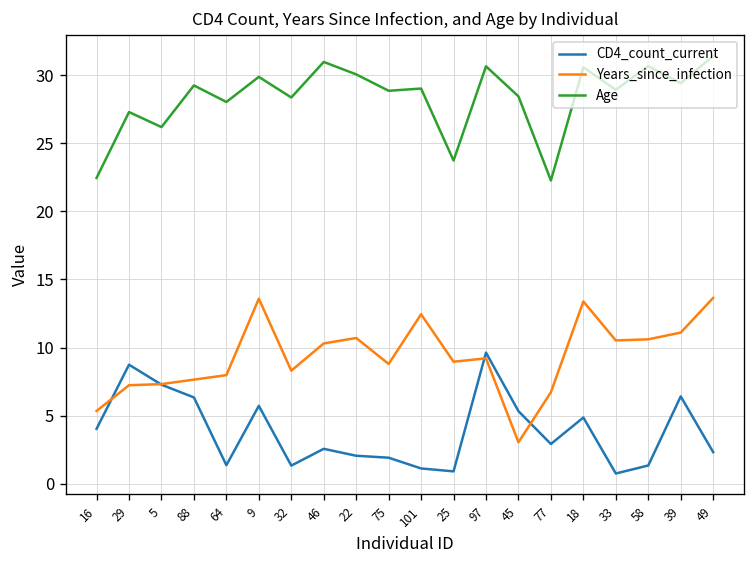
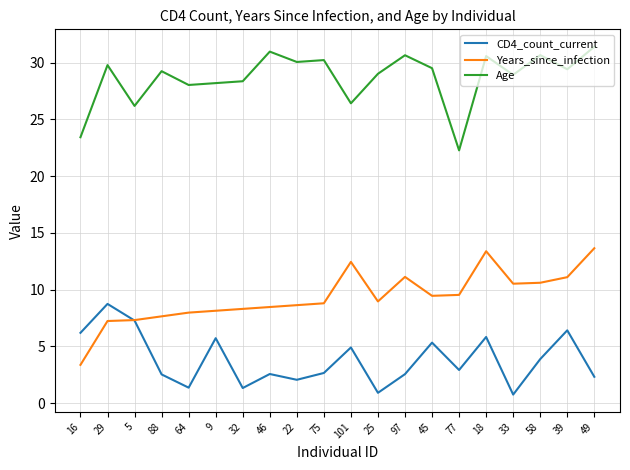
CD4_count_current, 16: 4.0 -> 6.2
Years_since_infection, 16: 5.3 -> 3.4
Age, 16: 22.5 -> 23.4
Age, 29: 27.3 -> 29.8
CD4_count_current, 88: 6.3 -> 2.5
Years_since_infection, 9: 13.6 -> 8.1
Age, 9: 29.9 -> 28.2
Years_since_infection, 46: 10.3 -> 8.5
Years_since_infection, 22: 10.7 -> 8.6
CD4_count_current, 75: 1.9 -> 2.7
Age, 75: 28.8 -> 30.2
CD4_count_current, 101: 1.1 -> 4.9
Age, 101: 29.0 -> 26.4
Age, 25: 23.7 -> 29.0
CD4_count_current, 97: 9.6 -> 2.6
Years_since_infection, 97: 9.2 -> 11.1
Years_since_infection, 45: 3.0 -> 9.5
Age, 45: 28.4 -> 29.5
Years_since_infection, 77: 6.7 -> 9.5
CD4_count_current, 18: 4.9 -> 5.8
CD4_count_current, 58: 1.3 -> 3.9
